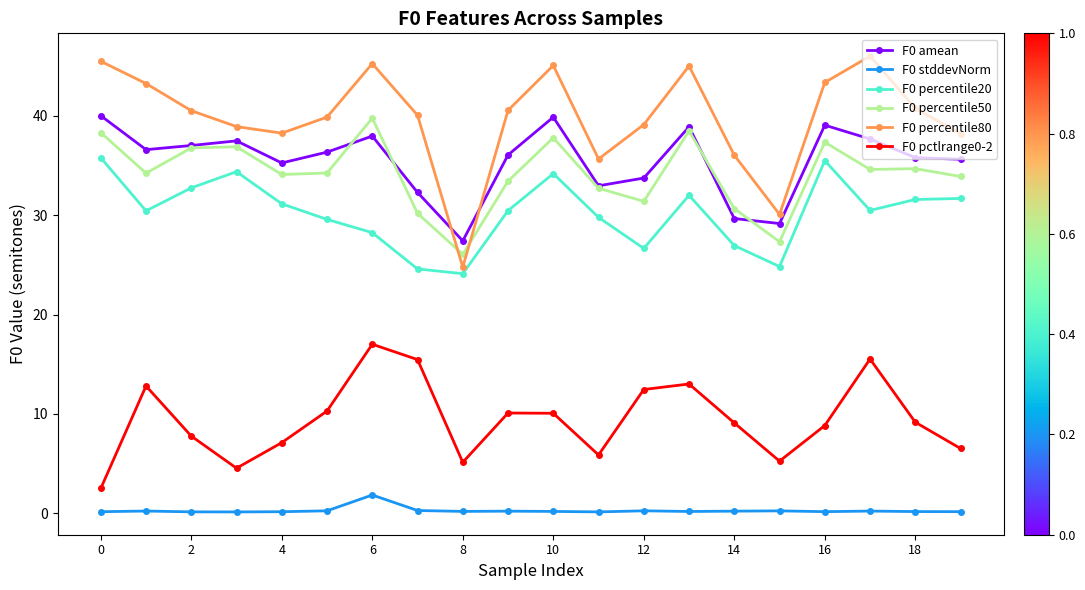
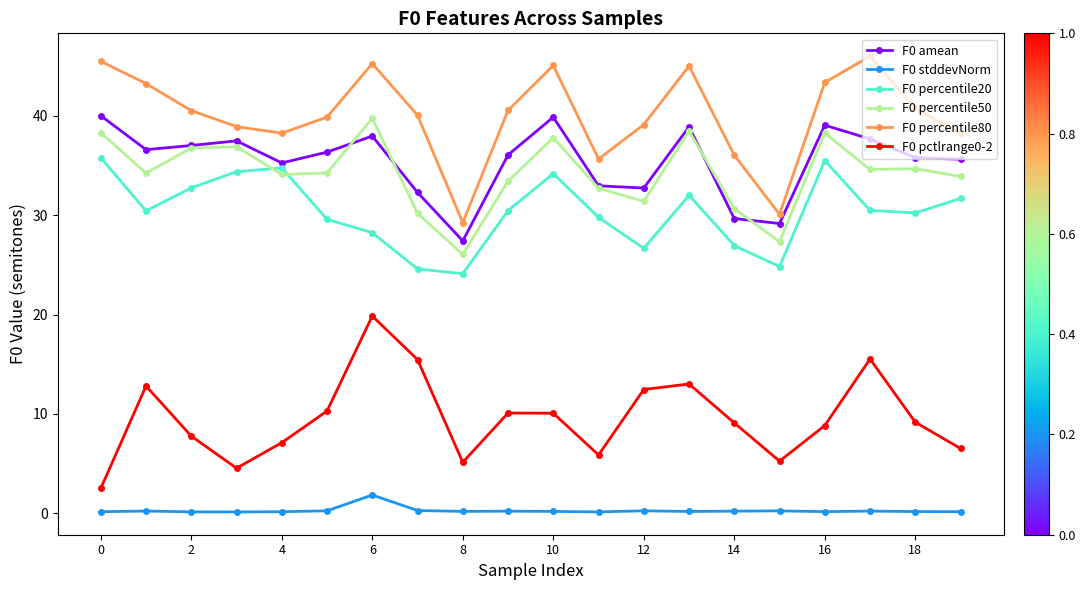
F0 percentile20, 4: 31 -> 35
F0 pctlrange0-2, 6: 17 -> 20
F0 percentile80, 8: 25 -> 29
F0 amean, 12: 34 -> 33
F0 percentile50, 16: 37 -> 38
F0 percentile20, 18: 32 -> 30
